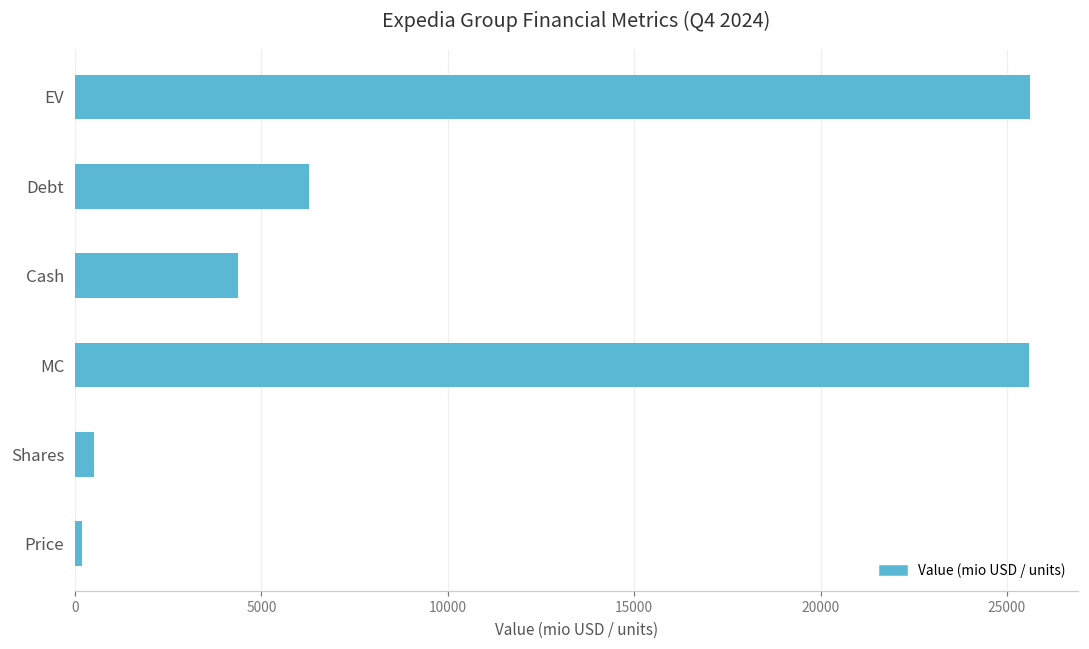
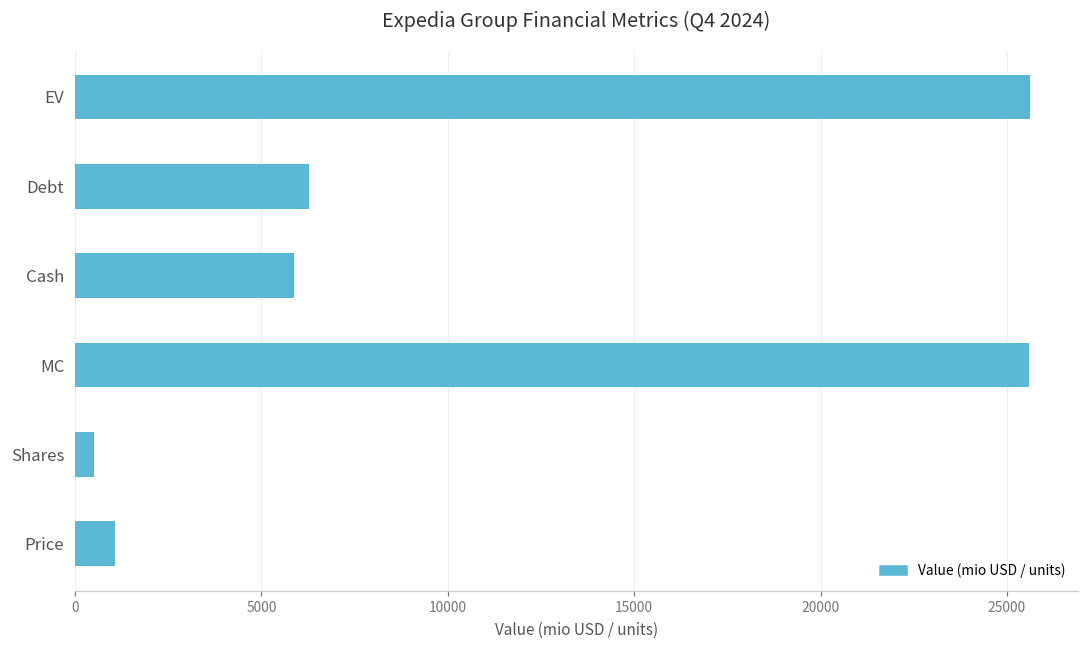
Cash: 4400 -> 5900
Price: 200 -> 1100
